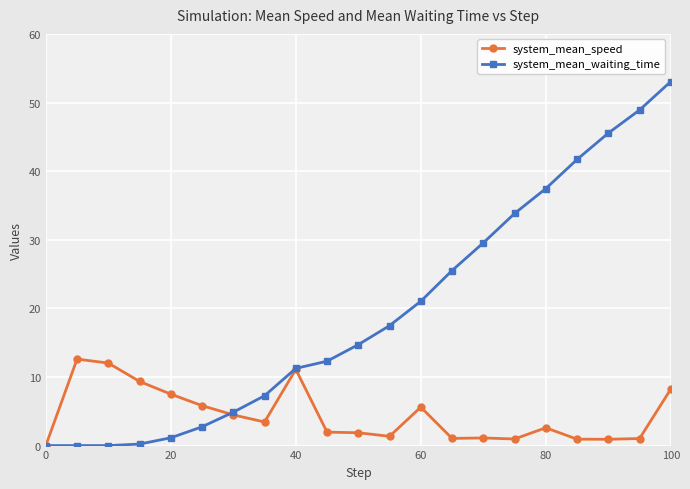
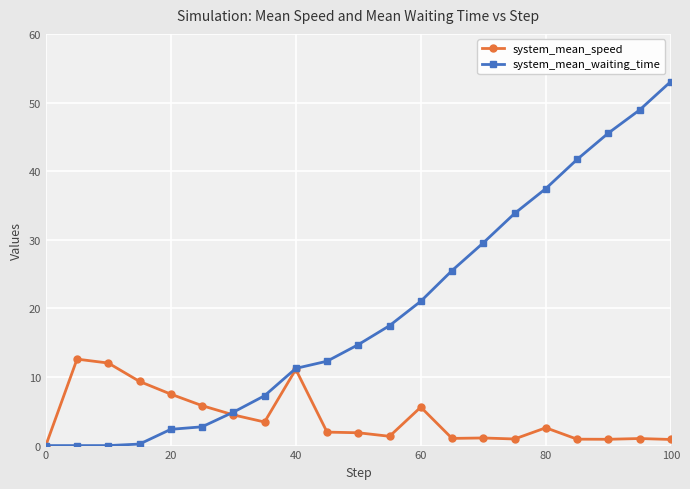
system_mean_waiting_time, 20: 1 -> 2
system_mean_speed, 100: 8 -> 1
